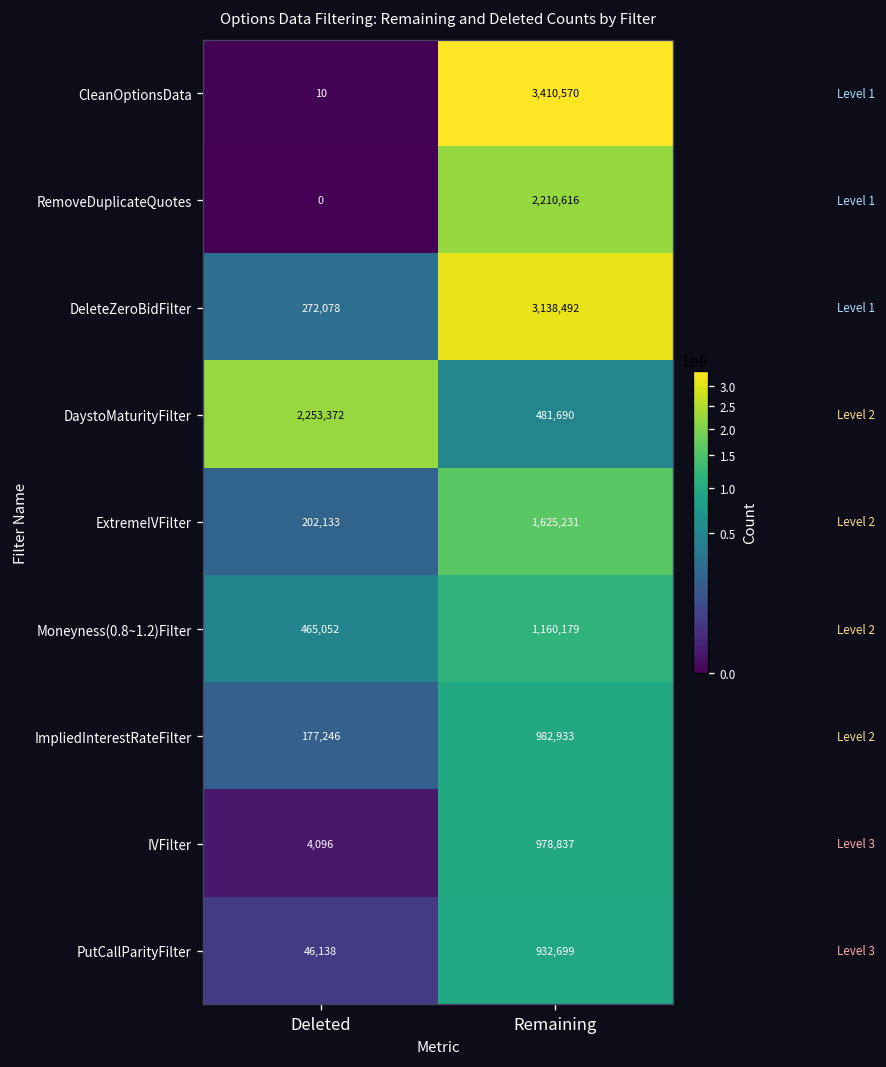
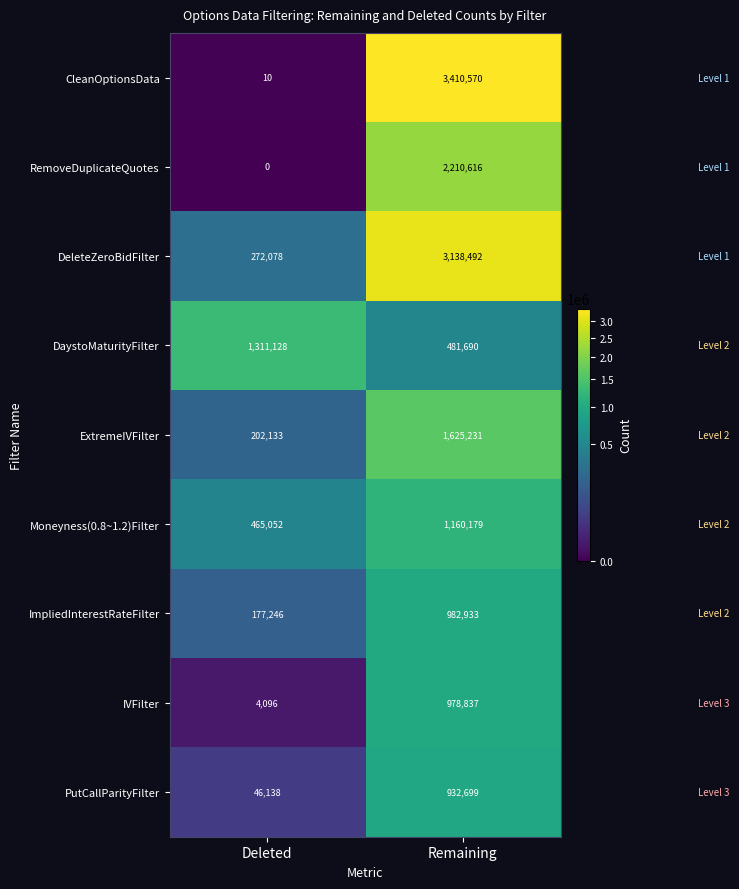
DaystoMaturityFilter, Deleted: 2,253,372 -> 1,311,128
